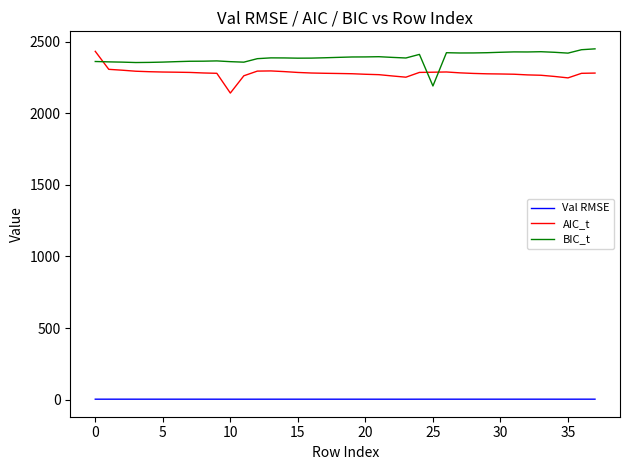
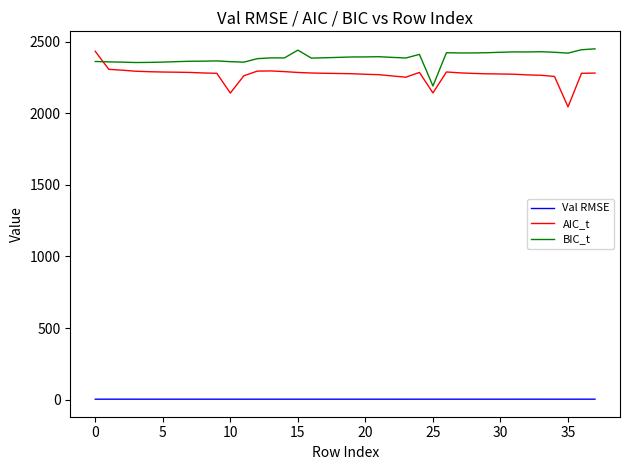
BIC_t, 15: 2380 -> 2440
AIC_t, 25: 2290 -> 2140
AIC_t, 35: 2250 -> 2040
